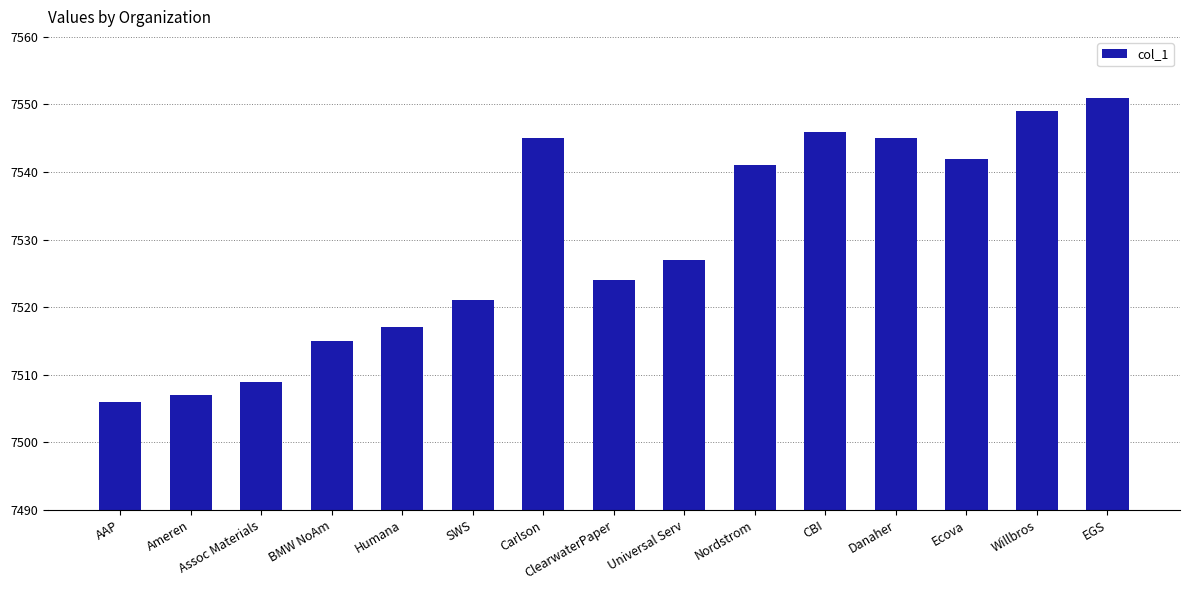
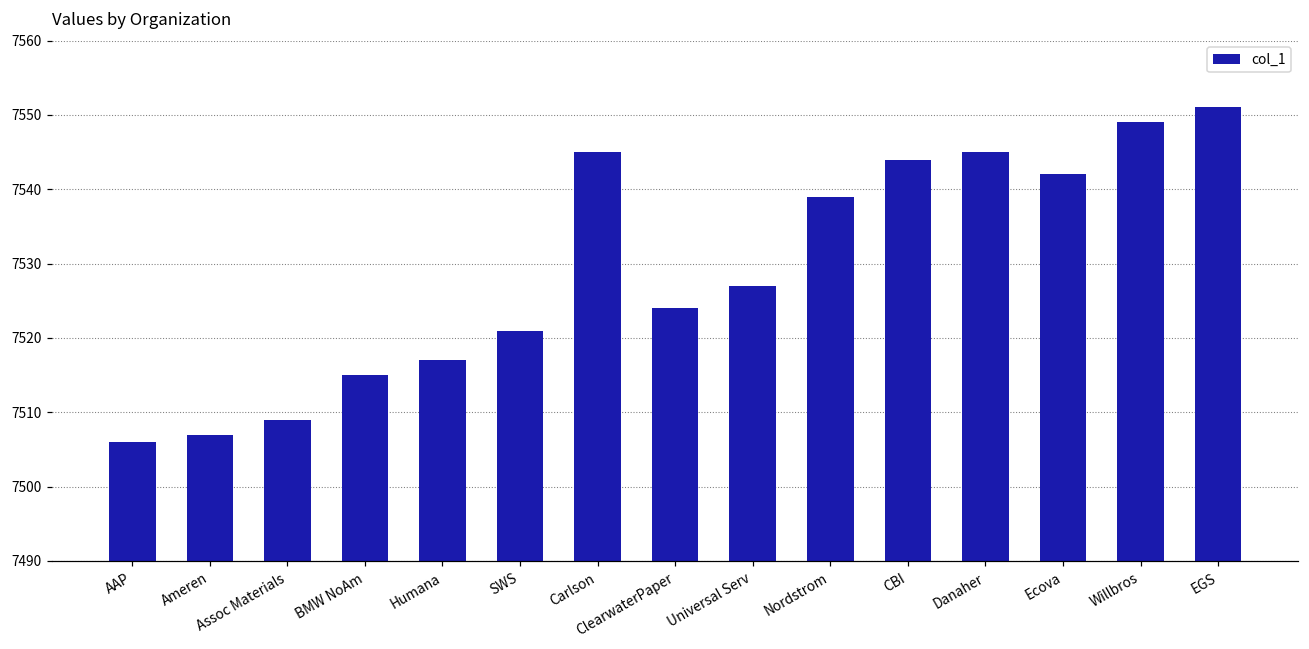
Nordstrom: 7541 -> 7539
CBI: 7546 -> 7544
